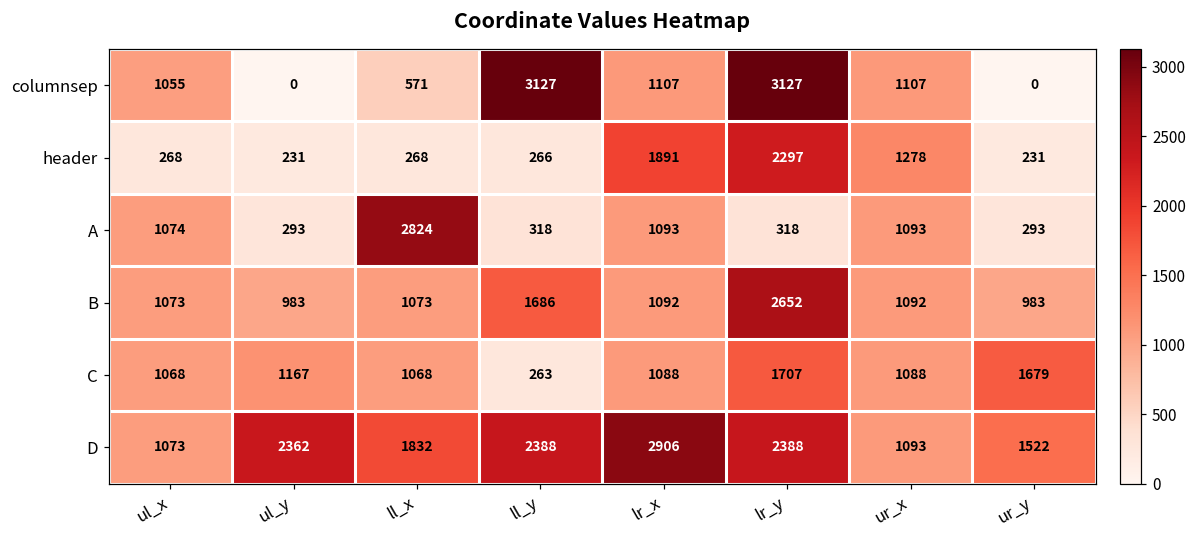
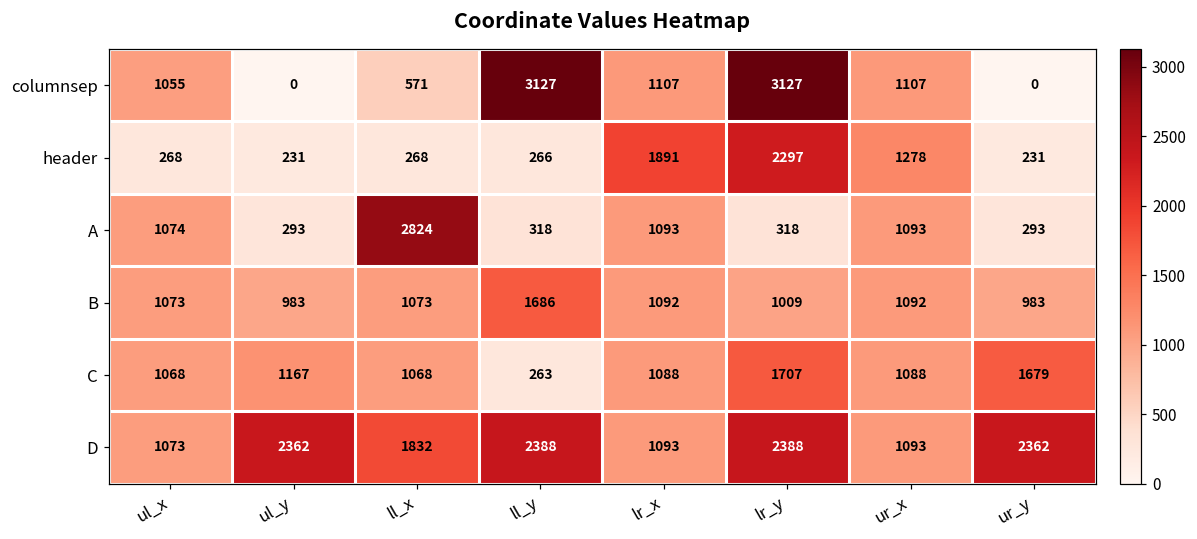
B, lr_y: 2652 -> 1009
D, lr_x: 2906 -> 1093
D, ur_y: 1522 -> 2362
